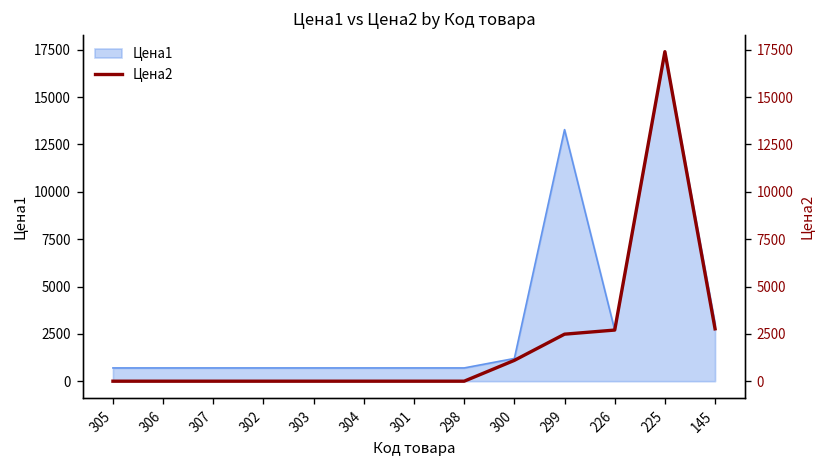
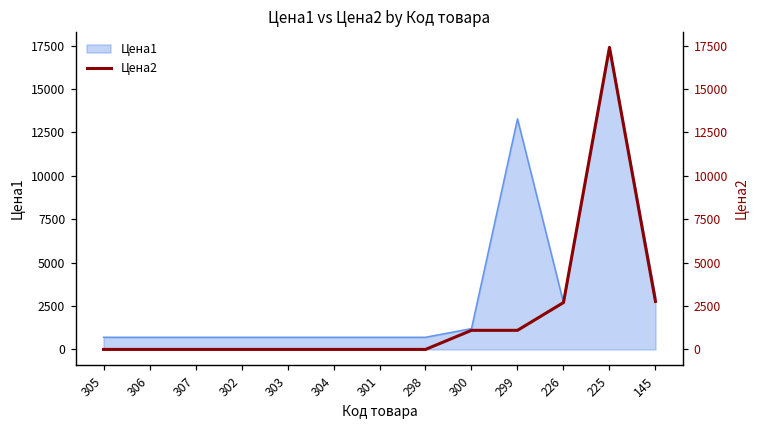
Цена2, 299: 2500 -> 1100
